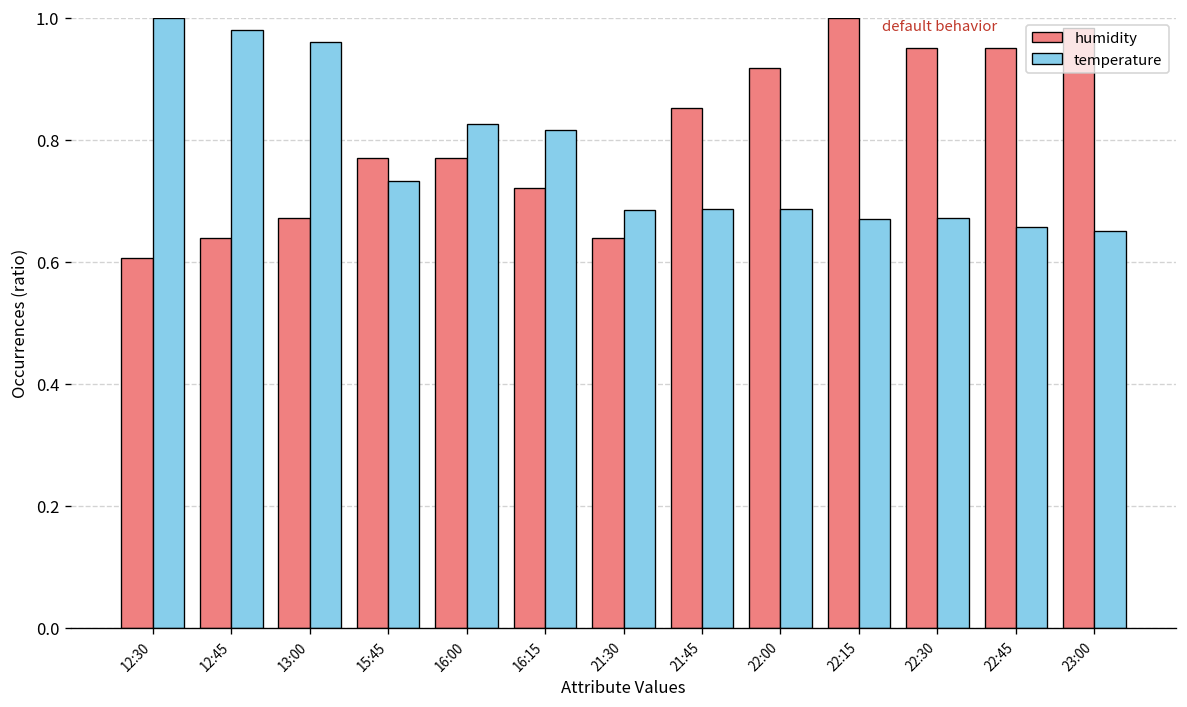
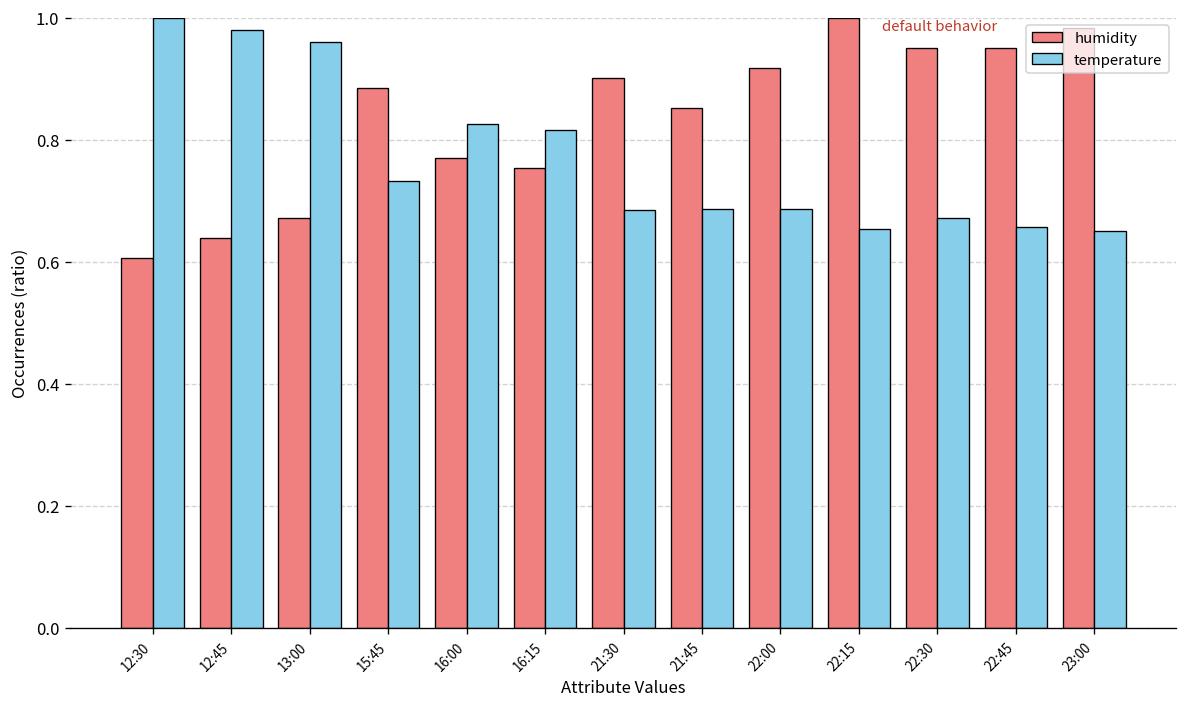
humidity, 15:45: 0.77 -> 0.89
humidity, 16:15: 0.72 -> 0.75
humidity, 21:30: 0.64 -> 0.90
temperature, 22:15: 0.67 -> 0.65
